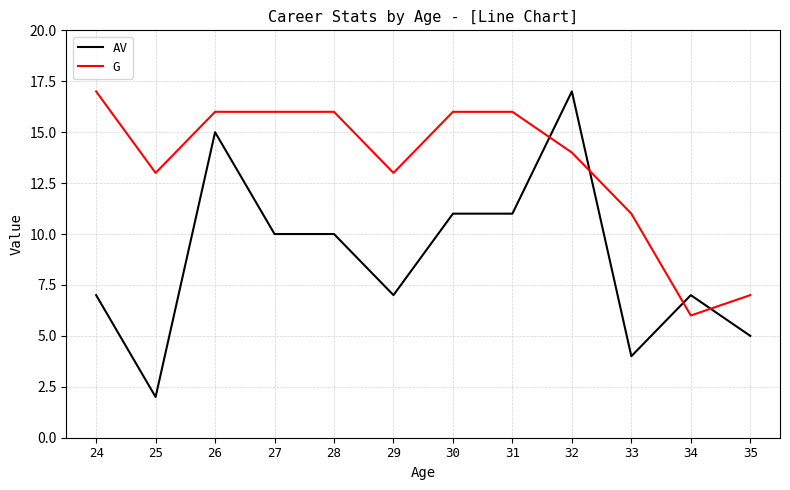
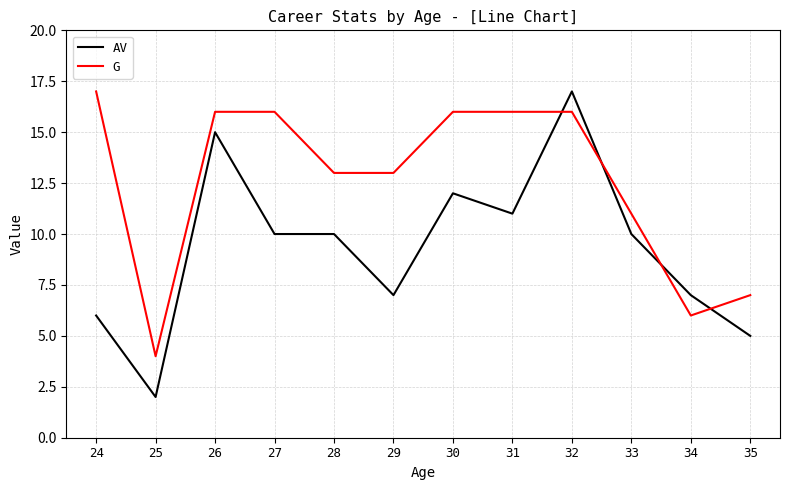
AV, 24: 7 -> 6
G, 25: 13 -> 4
G, 28: 16 -> 13
AV, 30: 11 -> 12
G, 32: 14 -> 16
AV, 33: 4 -> 10
